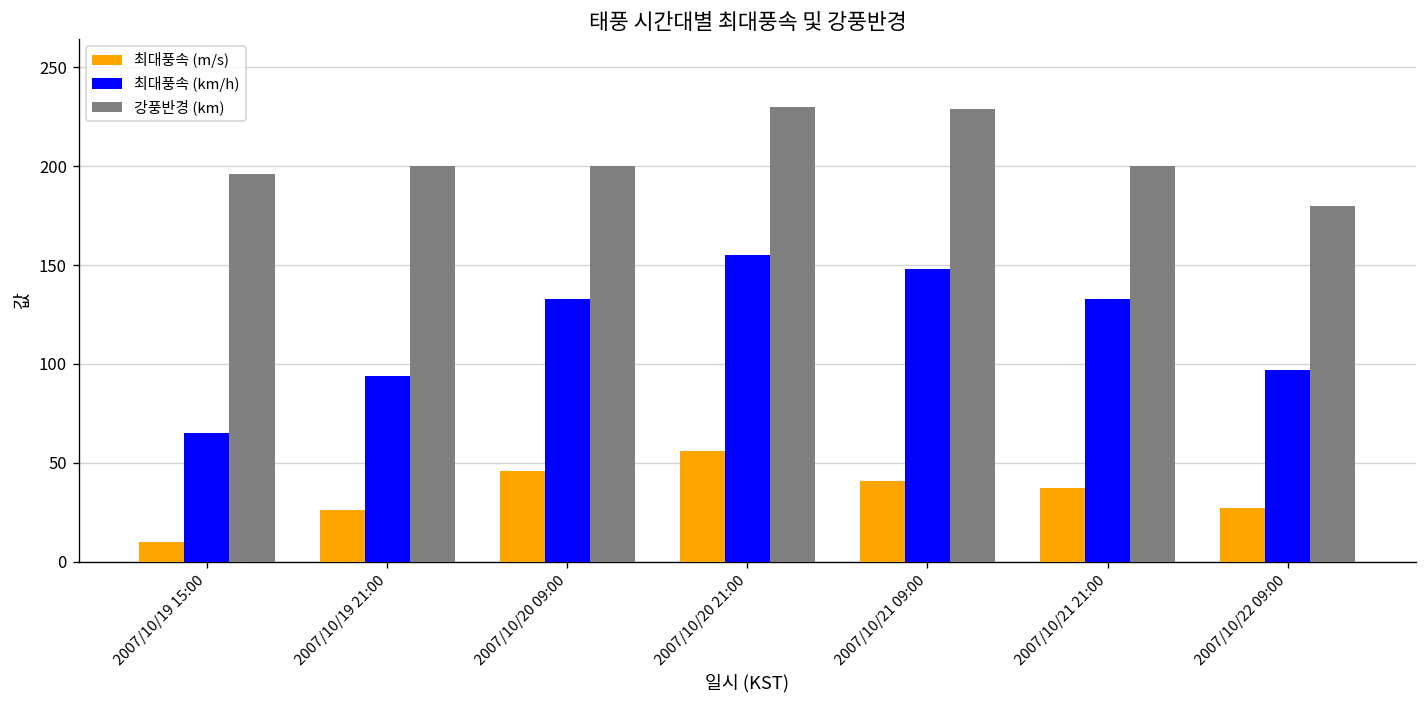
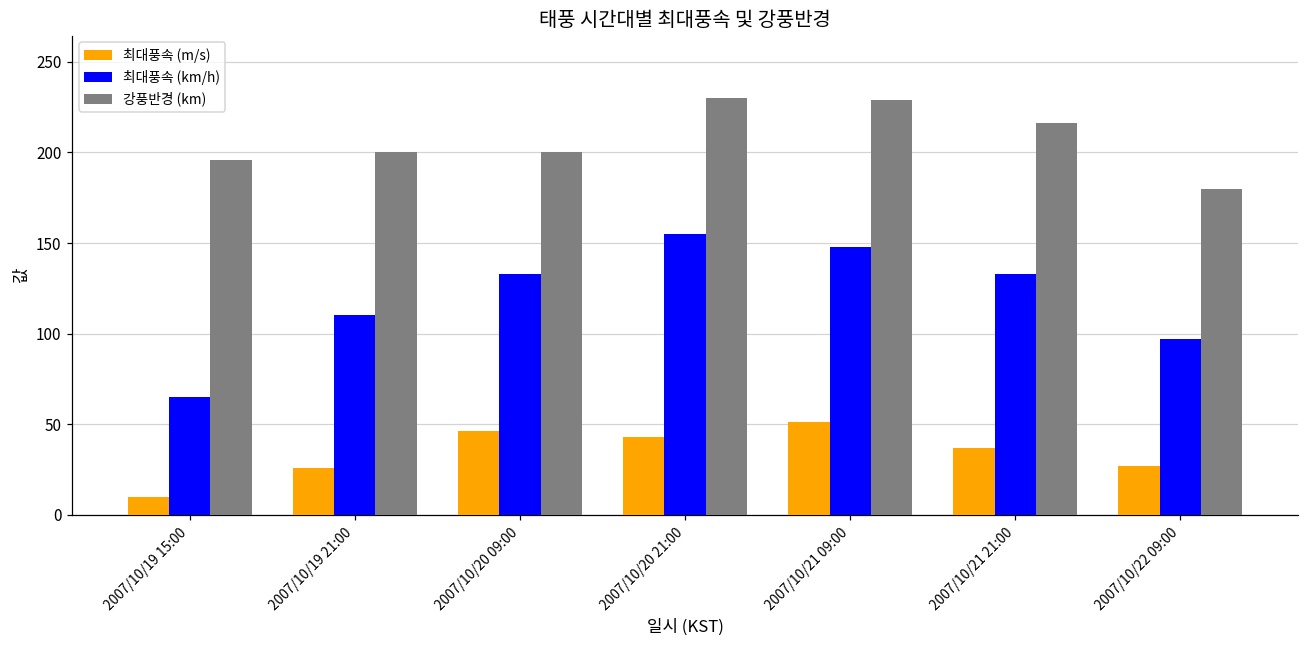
최대풍속 (km/h), 2007/10/19 21:00: 94 -> 110
최대풍속 (m/s), 2007/10/20 21:00: 56 -> 43
최대풍속 (m/s), 2007/10/21 09:00: 41 -> 51
강풍반경 (km), 2007/10/21 21:00: 200 -> 216
